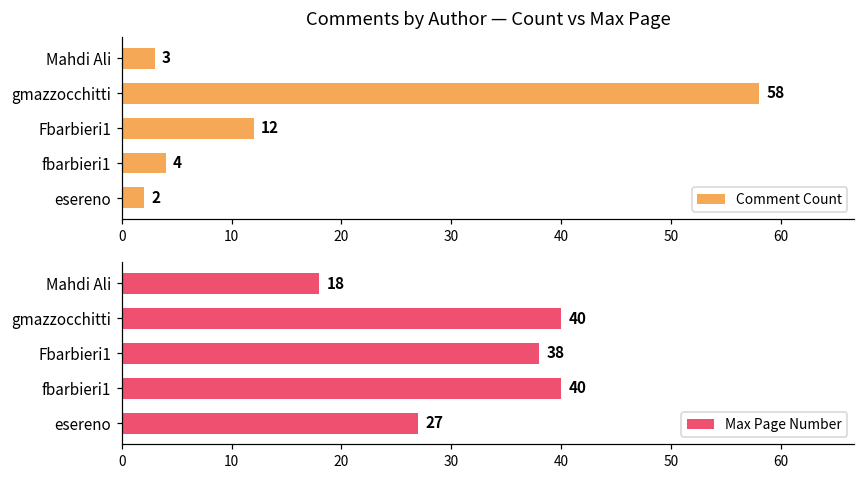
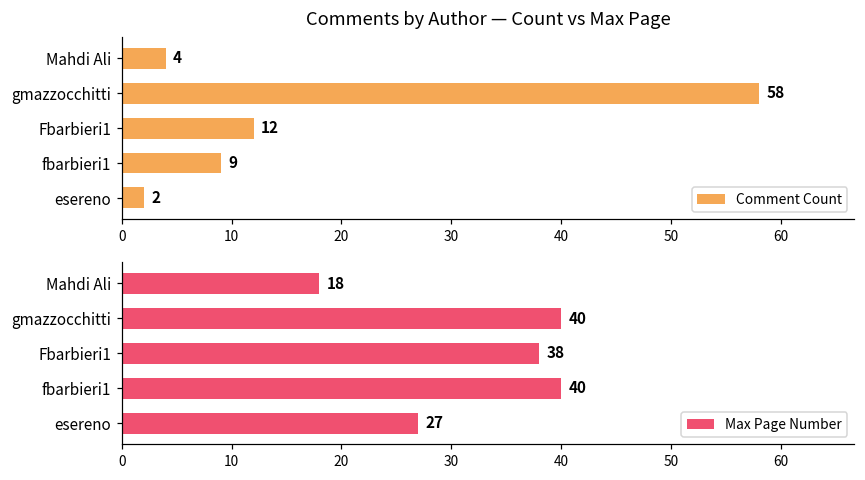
Comments by Author — Count vs Max Page, Mahdi Ali: 3 -> 4
Comments by Author — Count vs Max Page, fbarbieri1: 4 -> 9
